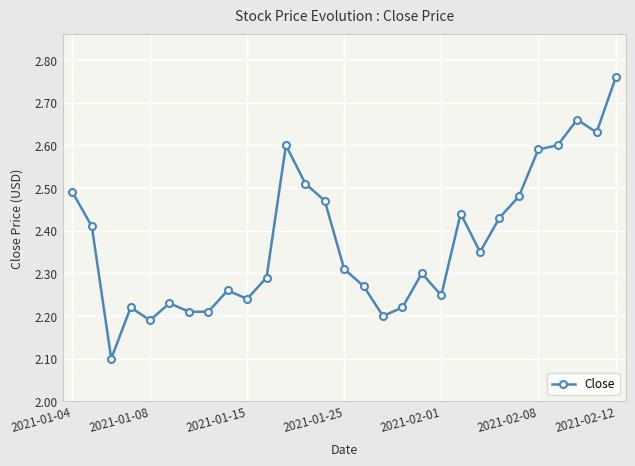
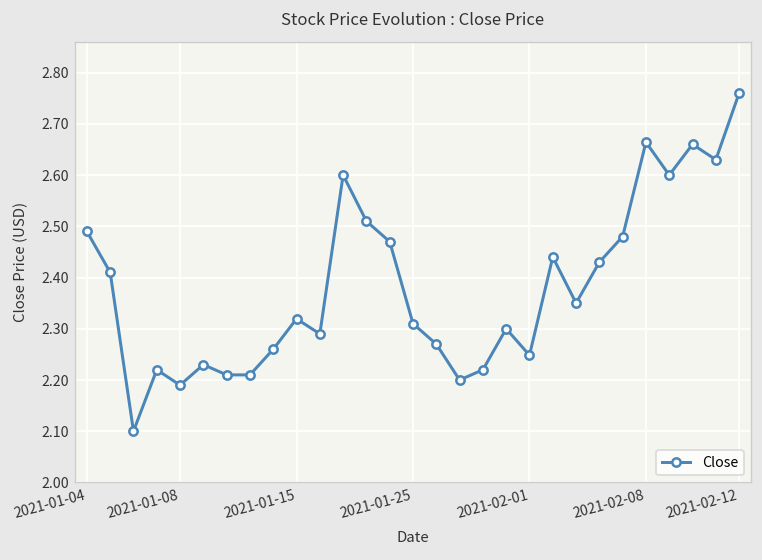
2021-01-15: 2.24 -> 2.32
2021-02-08: 2.59 -> 2.66
